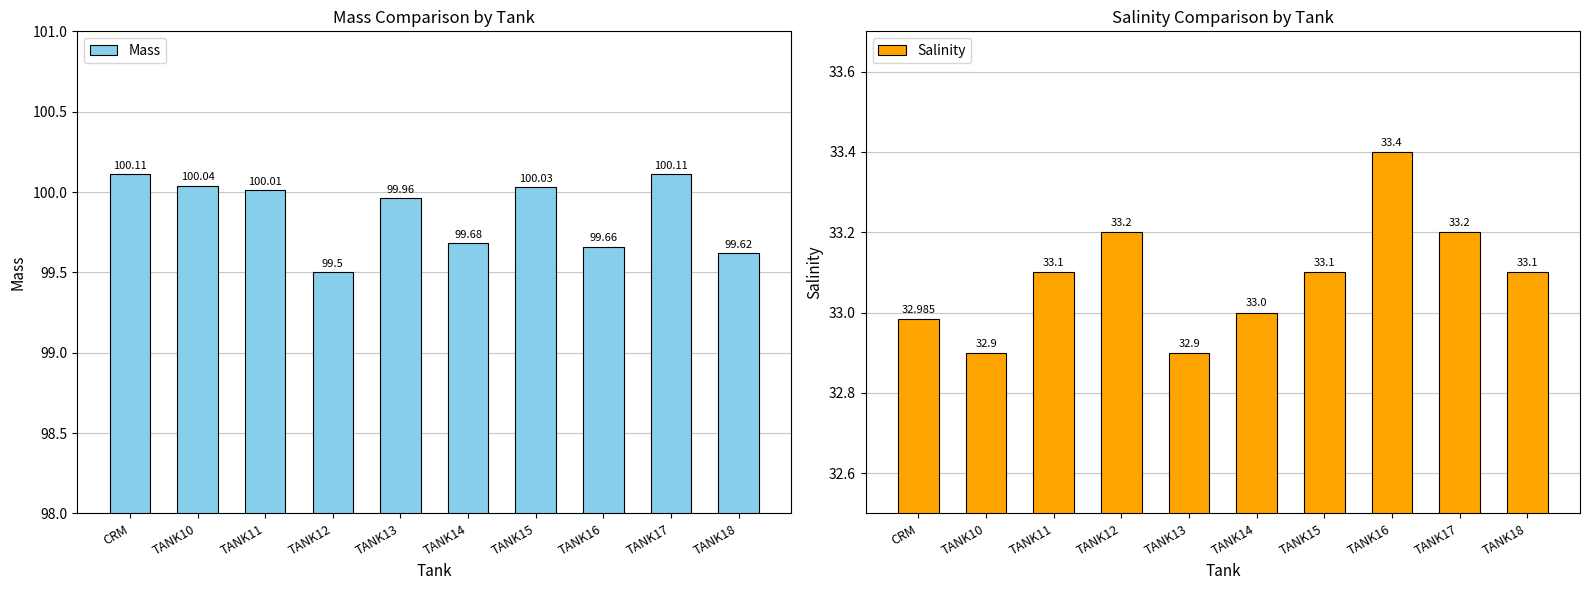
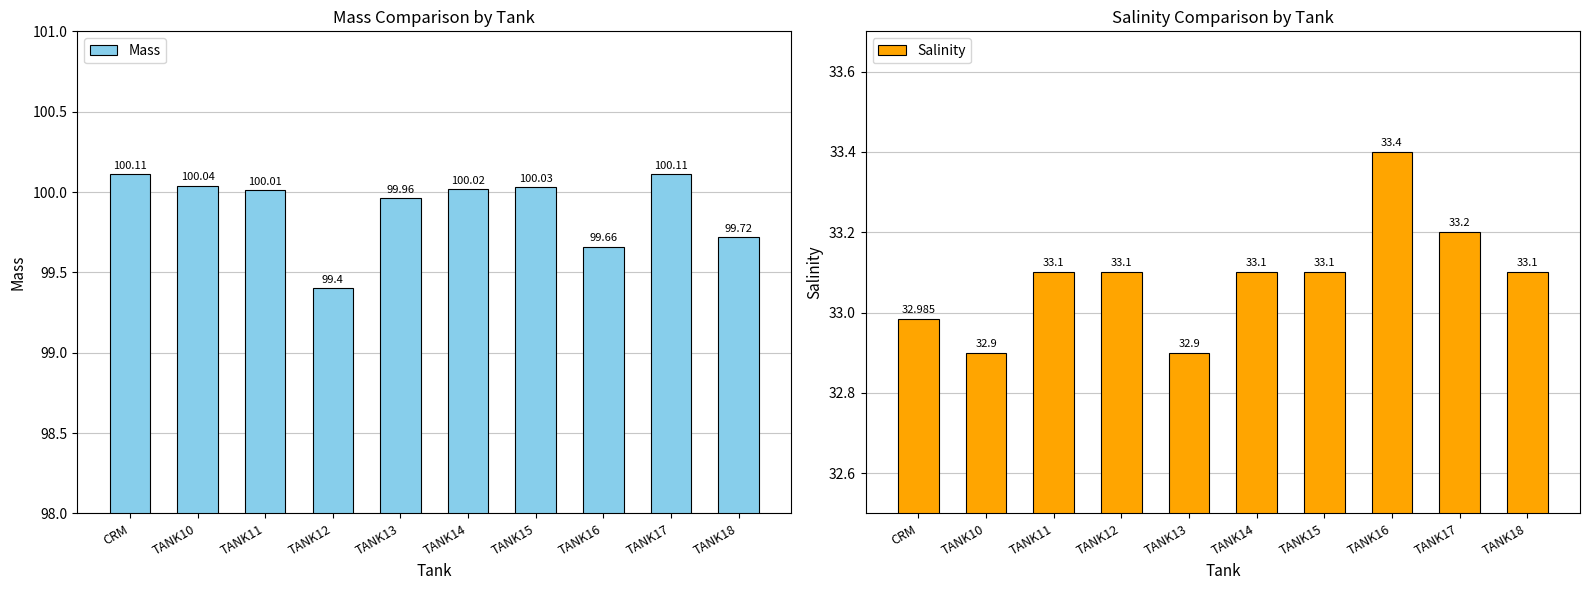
Mass Comparison by Tank, TANK12: 99.5 -> 99.4
Mass Comparison by Tank, TANK14: 99.68 -> 100.02
Mass Comparison by Tank, TANK18: 99.62 -> 99.72
Salinity Comparison by Tank, TANK12: 33.2 -> 33.1
Salinity Comparison by Tank, TANK14: 33.0 -> 33.1
